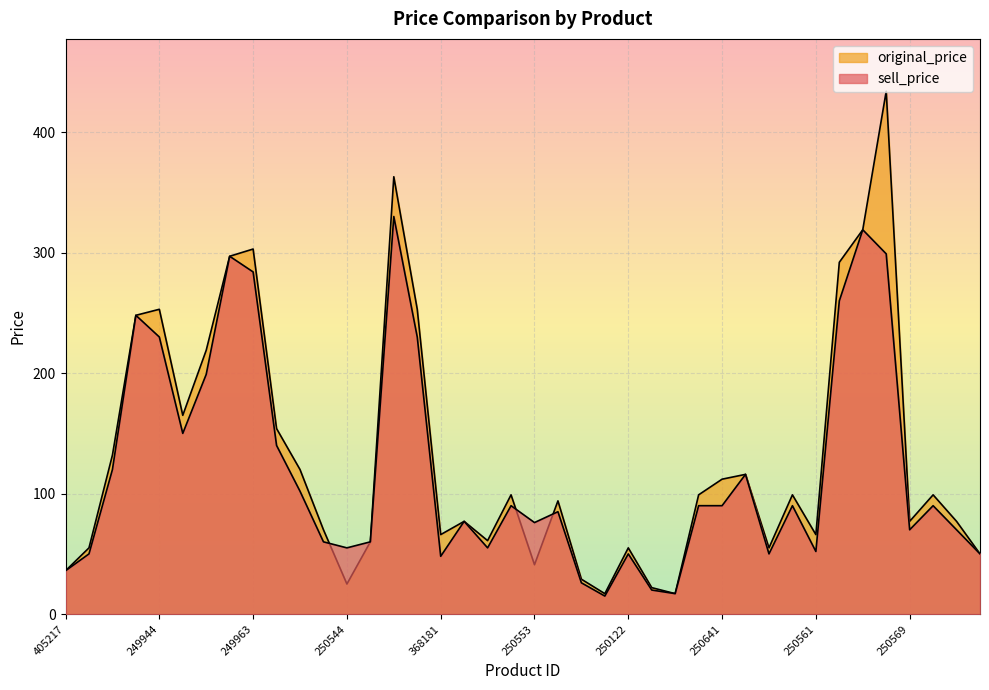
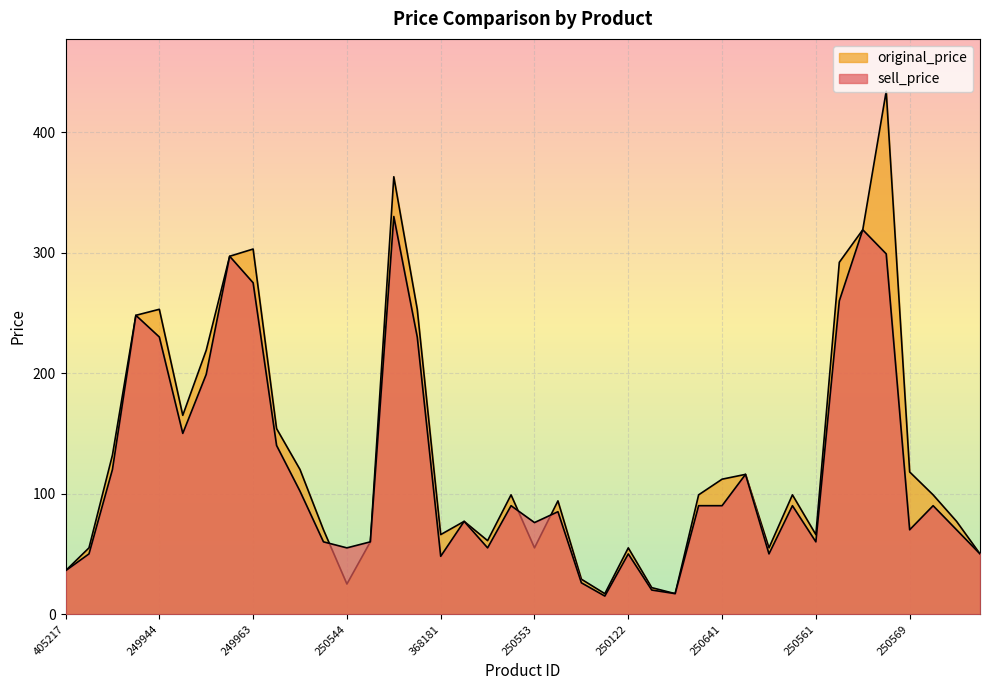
sell_price, 249963: 284 -> 275
original_price, 250553: 41 -> 55
sell_price, 250561: 52 -> 60
original_price, 250569: 77 -> 118
